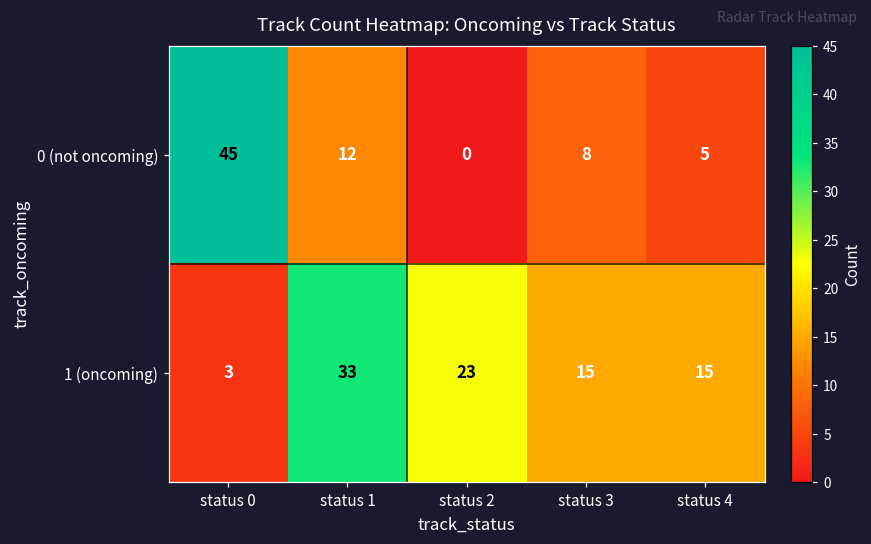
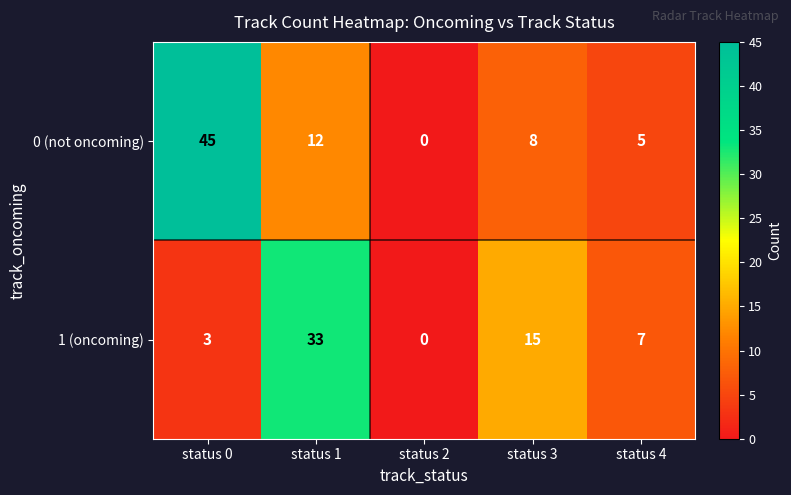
1 (oncoming), status 2: 23 -> 0
1 (oncoming), status 4: 15 -> 7
